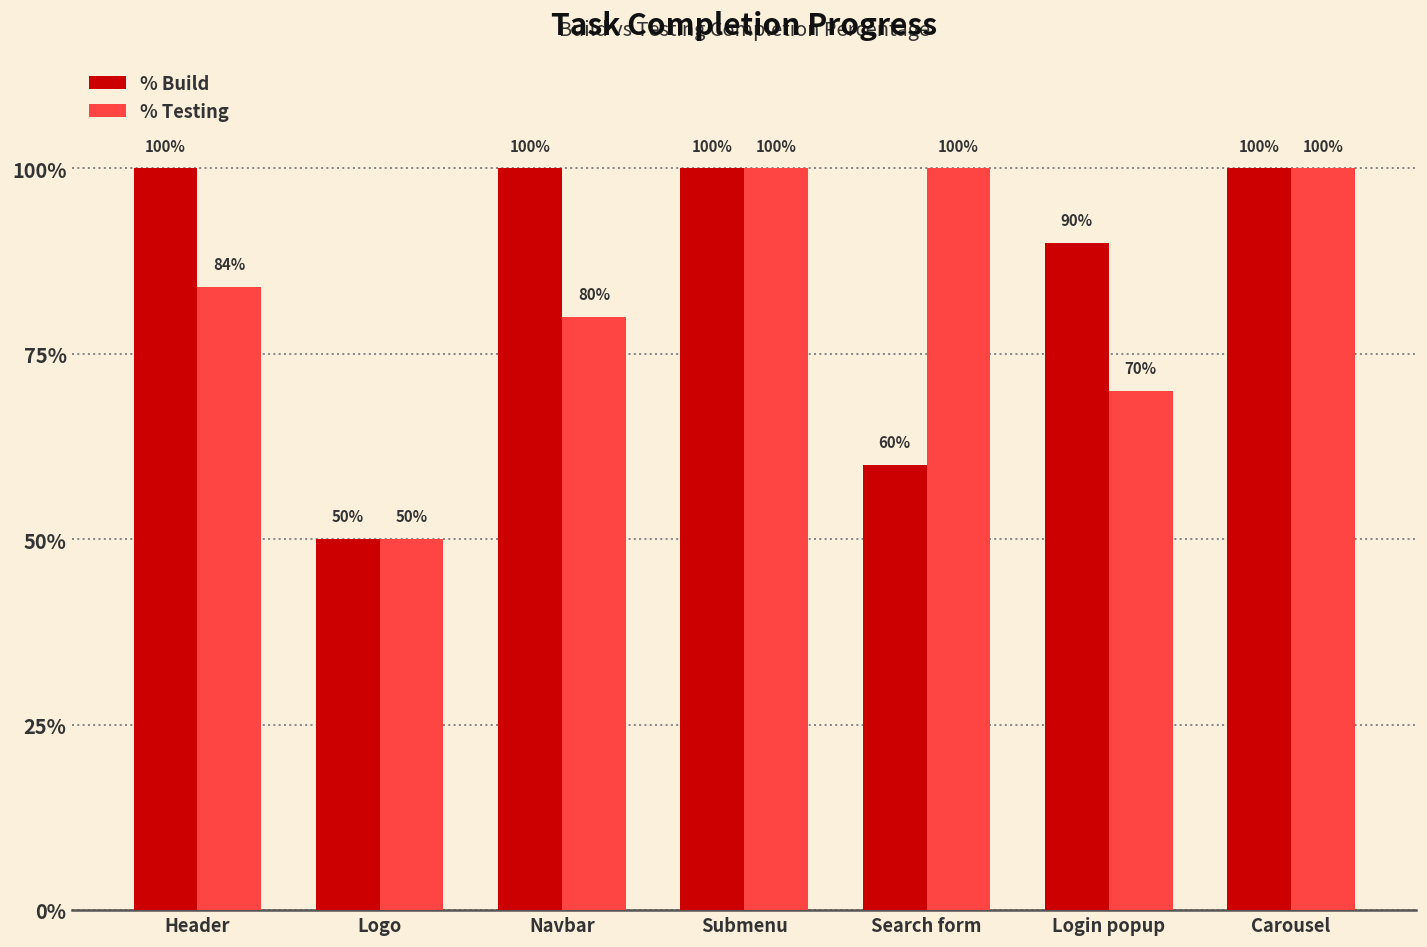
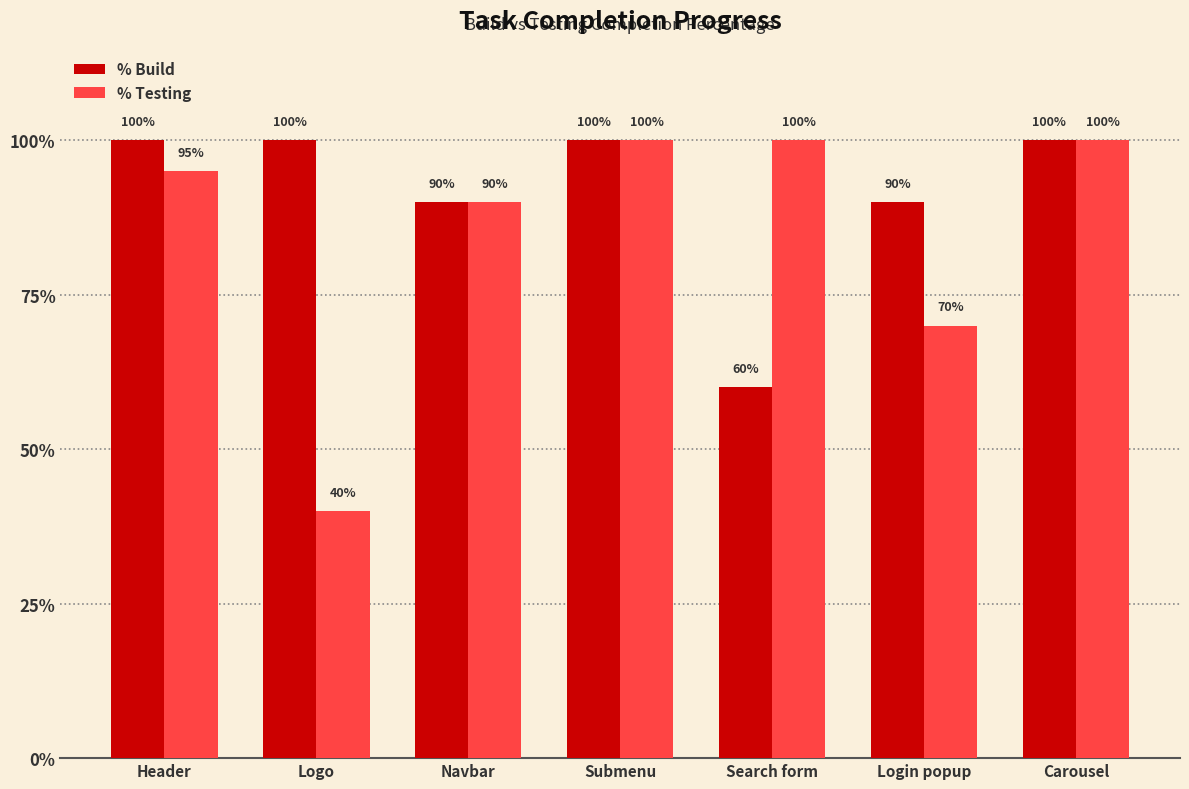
% Testing, Header: 84% -> 95%
% Build, Logo: 50% -> 100%
% Testing, Logo: 50% -> 40%
% Build, Navbar: 100% -> 90%
% Testing, Navbar: 80% -> 90%
